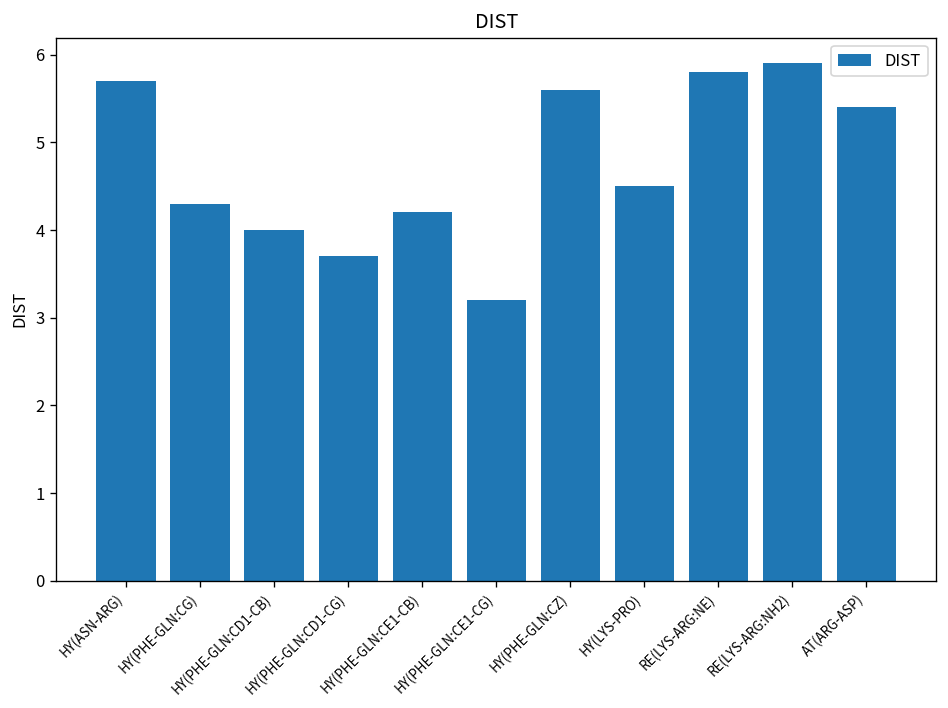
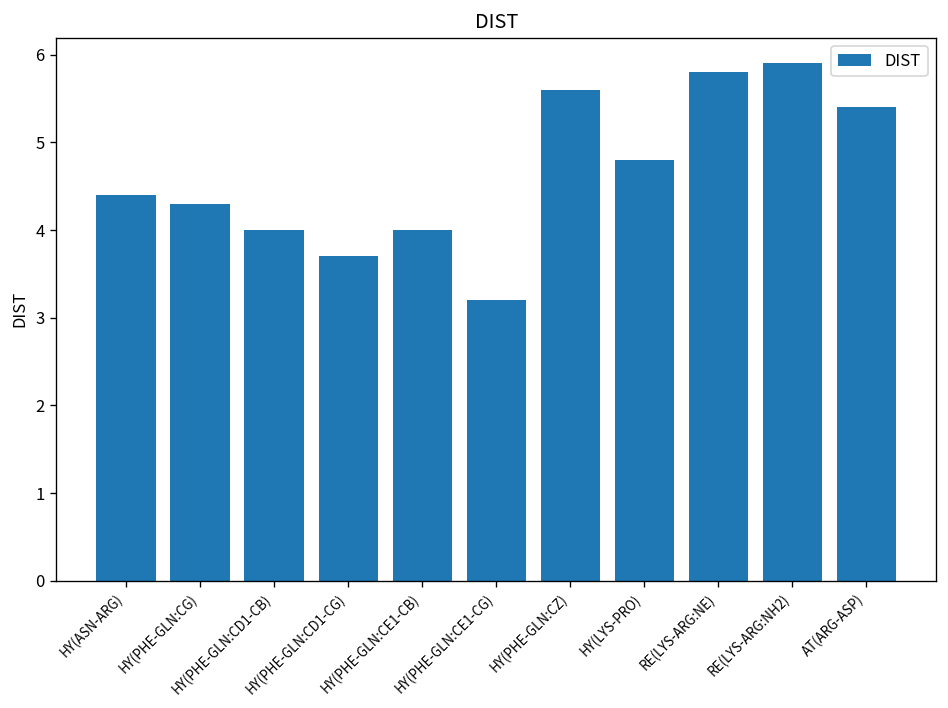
HY(ASN-ARG): 5.7 -> 4.4
HY(PHE-GLN:CE1-CB): 4.2 -> 4.0
HY(LYS-PRO): 4.5 -> 4.8
